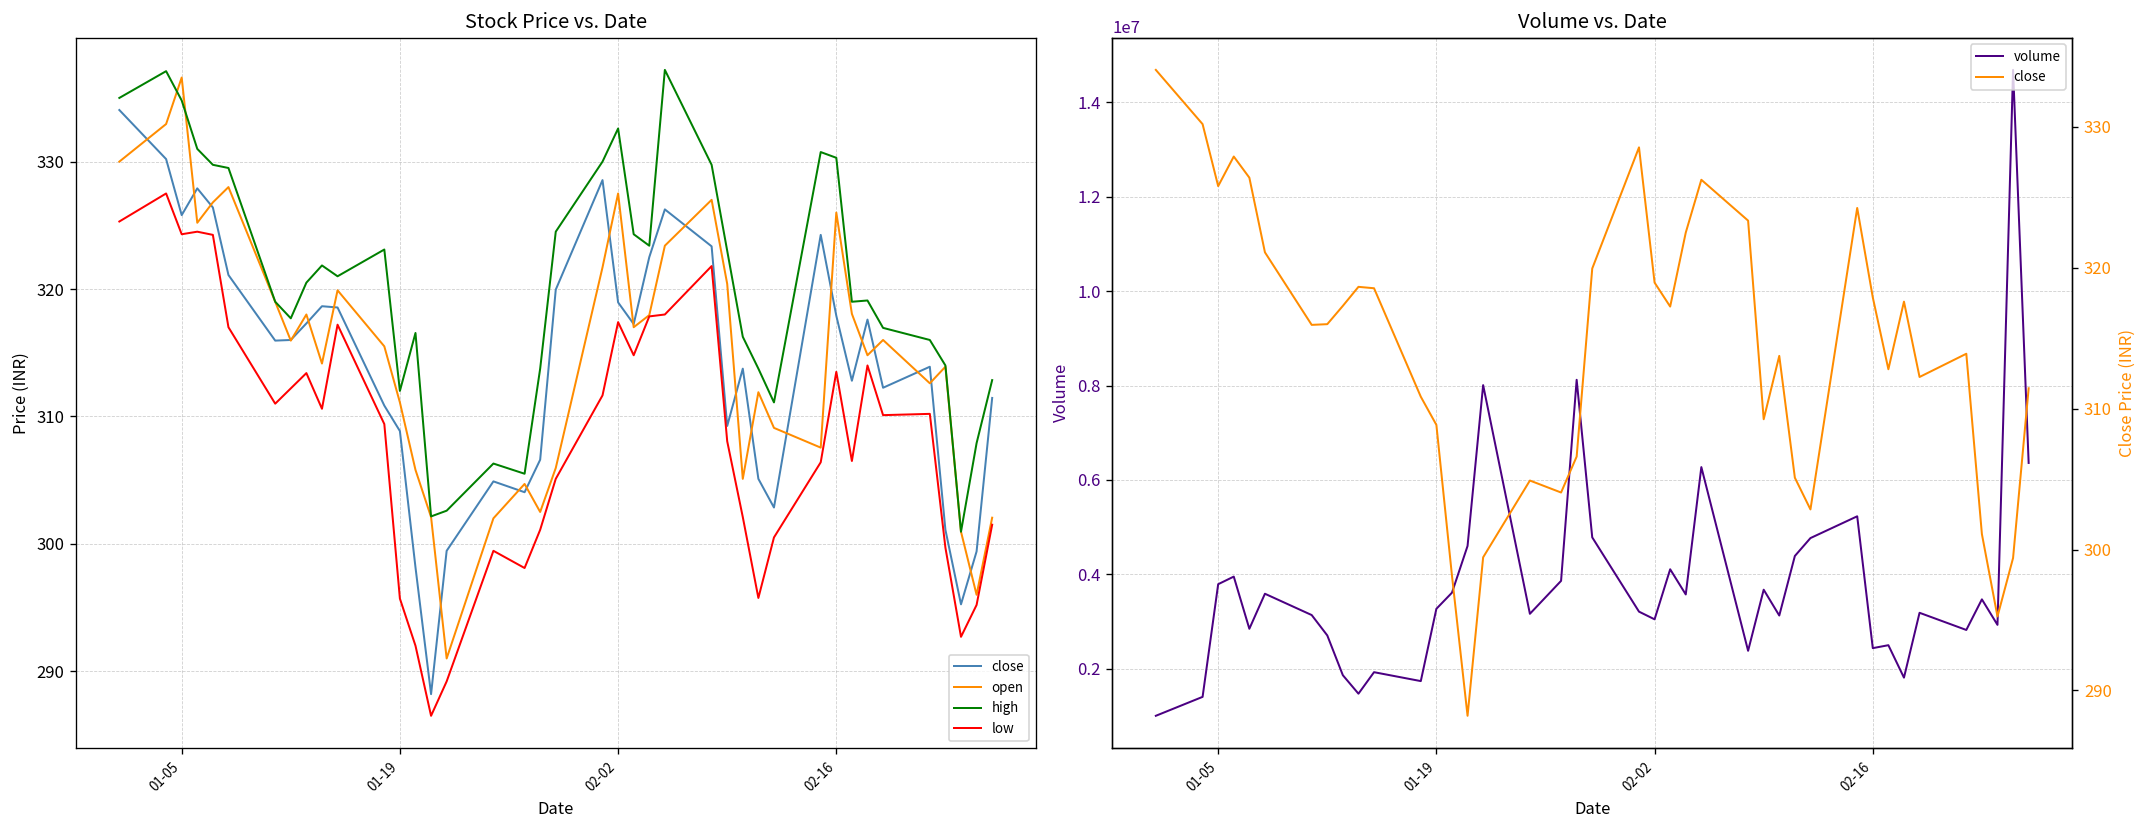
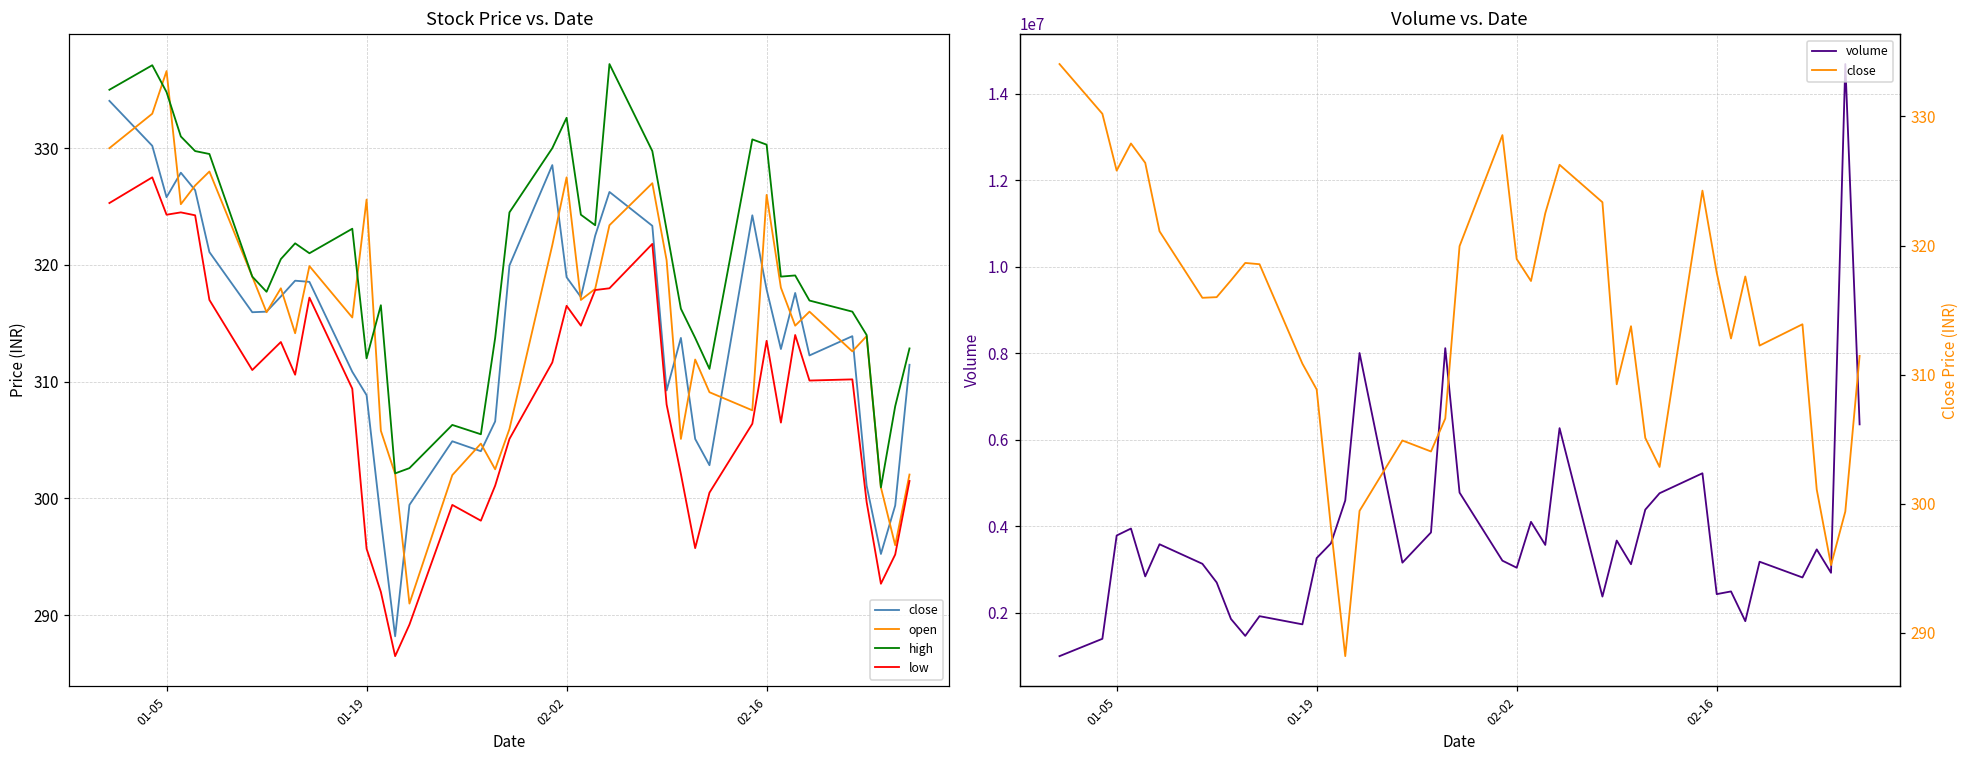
Stock Price vs. Date, open, 01-19: 311.1 -> 325.6
Stock Price vs. Date, low, 02-02: 317.4 -> 316.5
